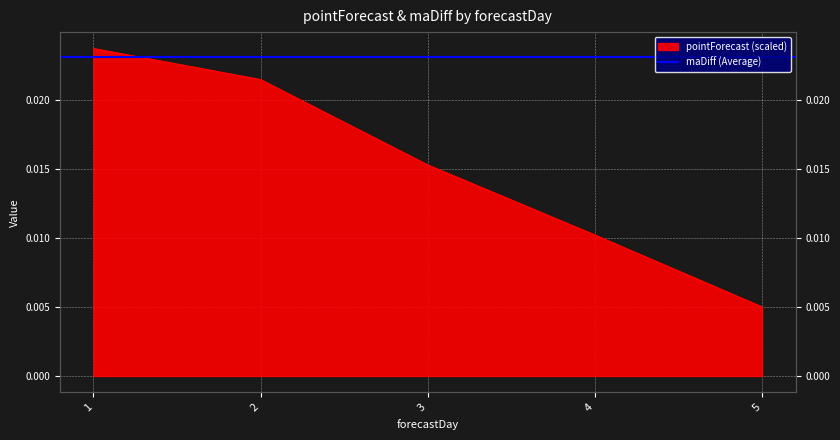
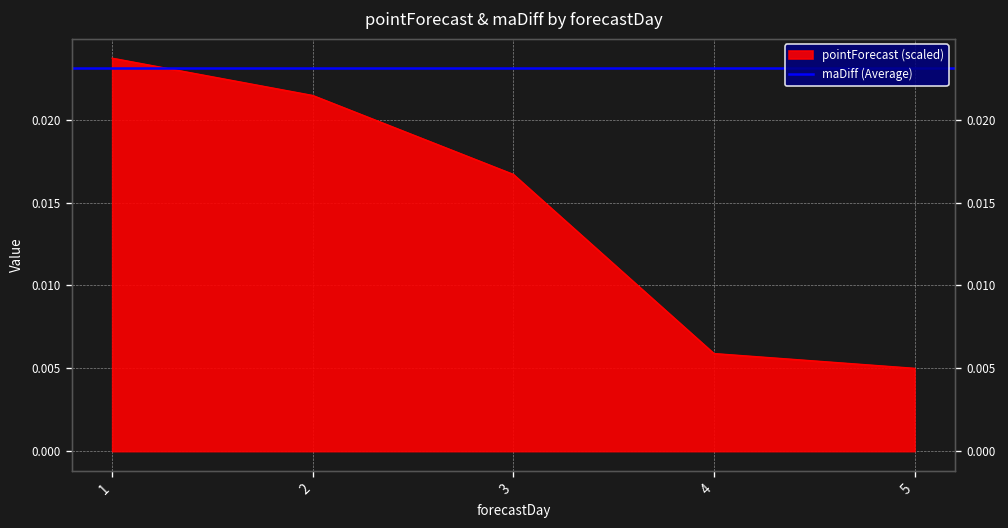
3: 0.0153 -> 0.0167
4: 0.0102 -> 0.0059
